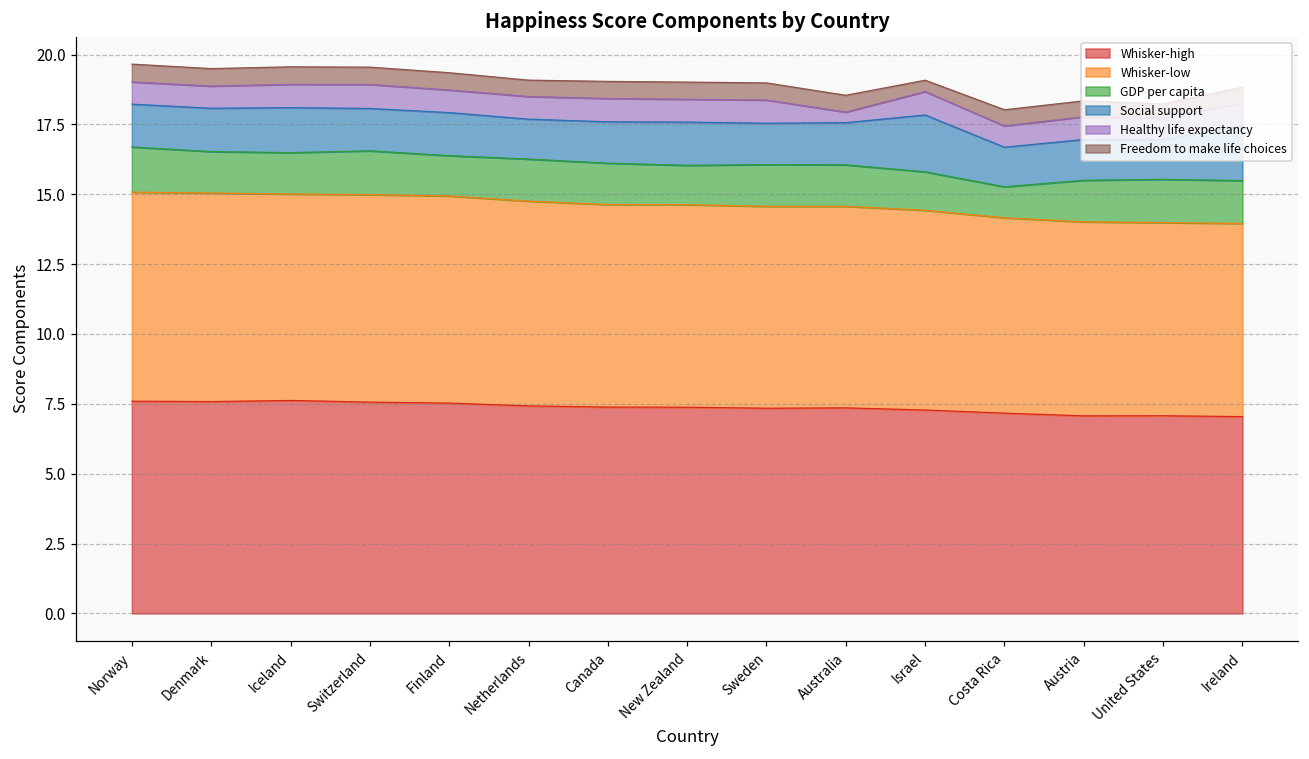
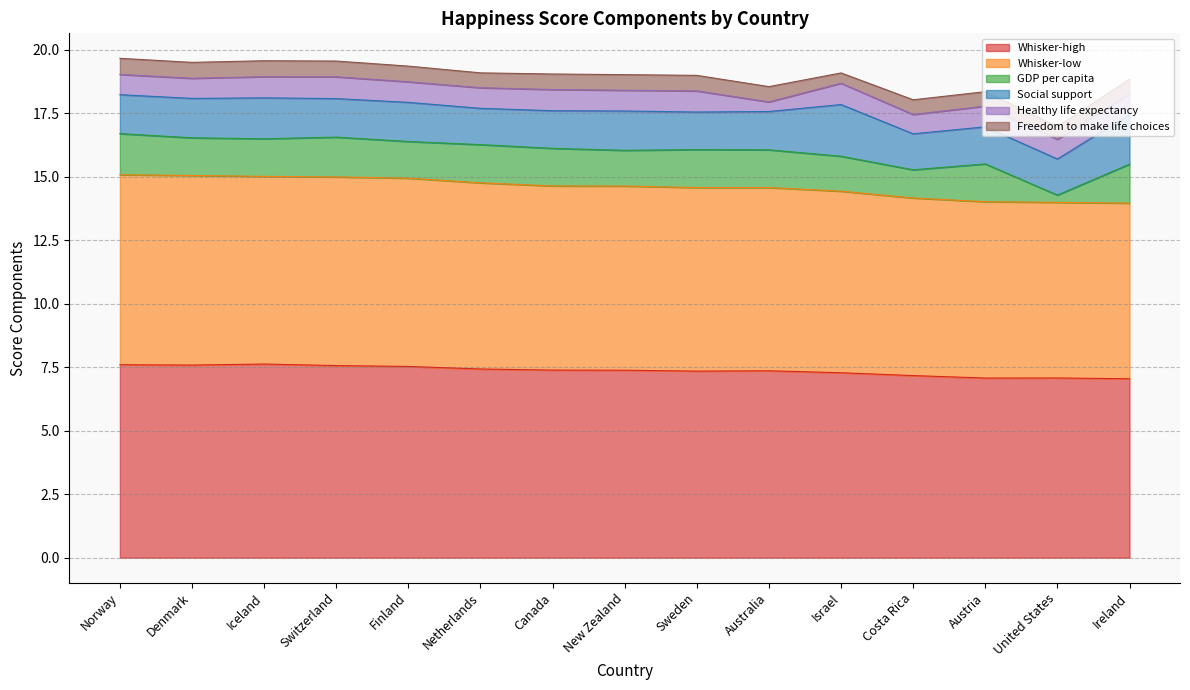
GDP per capita, United States: 1.5 -> 0.3
